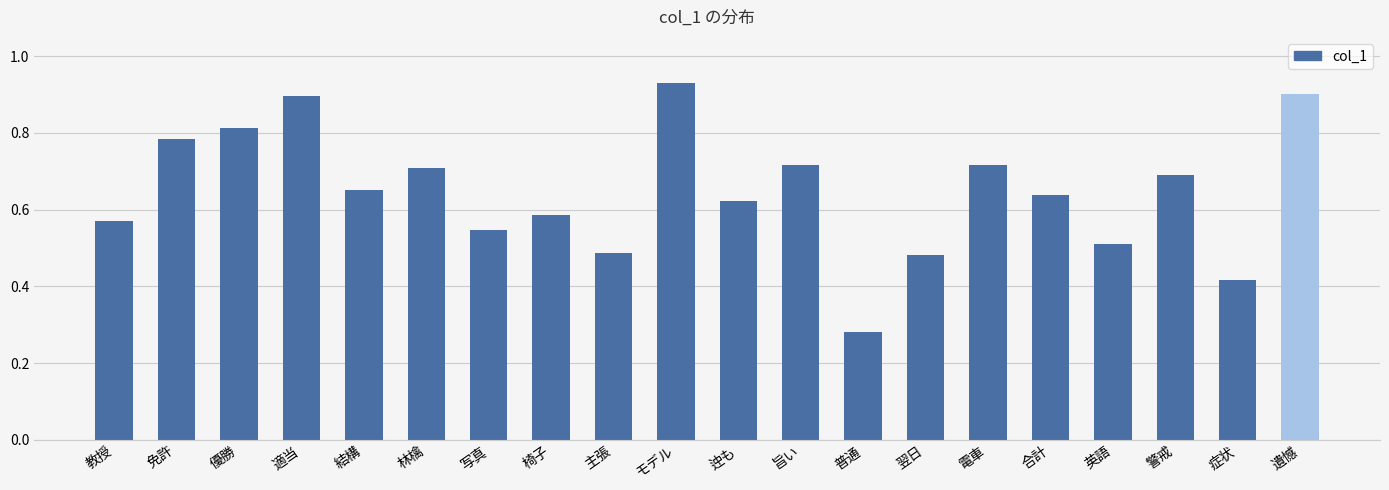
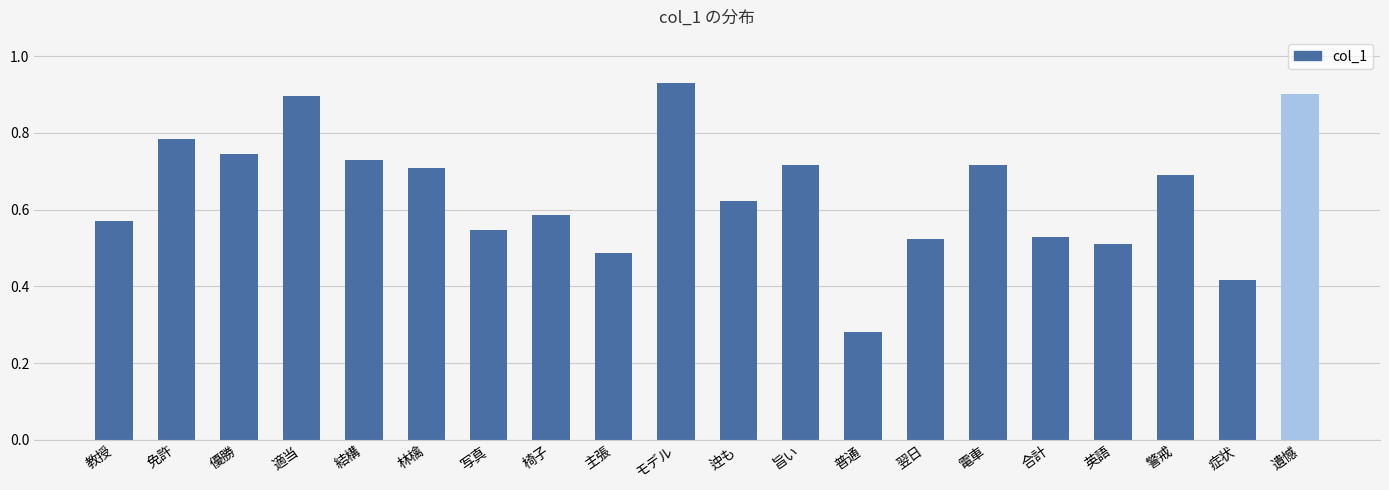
優勝: 0.81 -> 0.75
結構: 0.65 -> 0.73
翌日: 0.48 -> 0.52
合計: 0.64 -> 0.53
